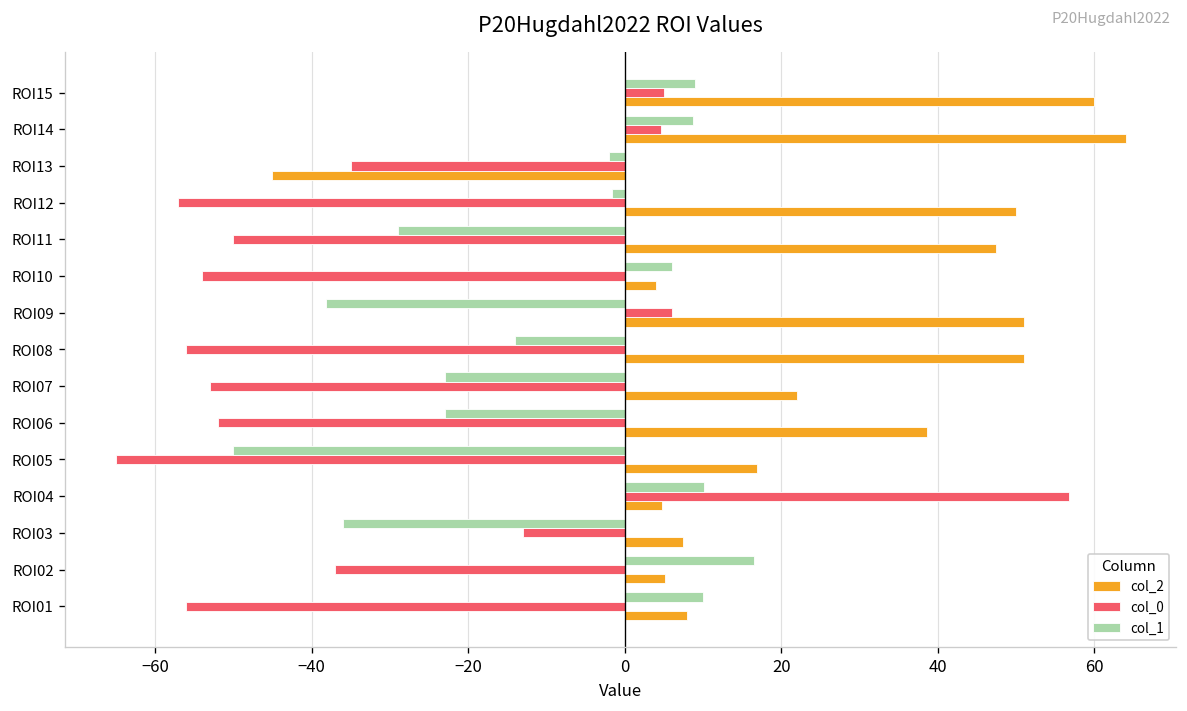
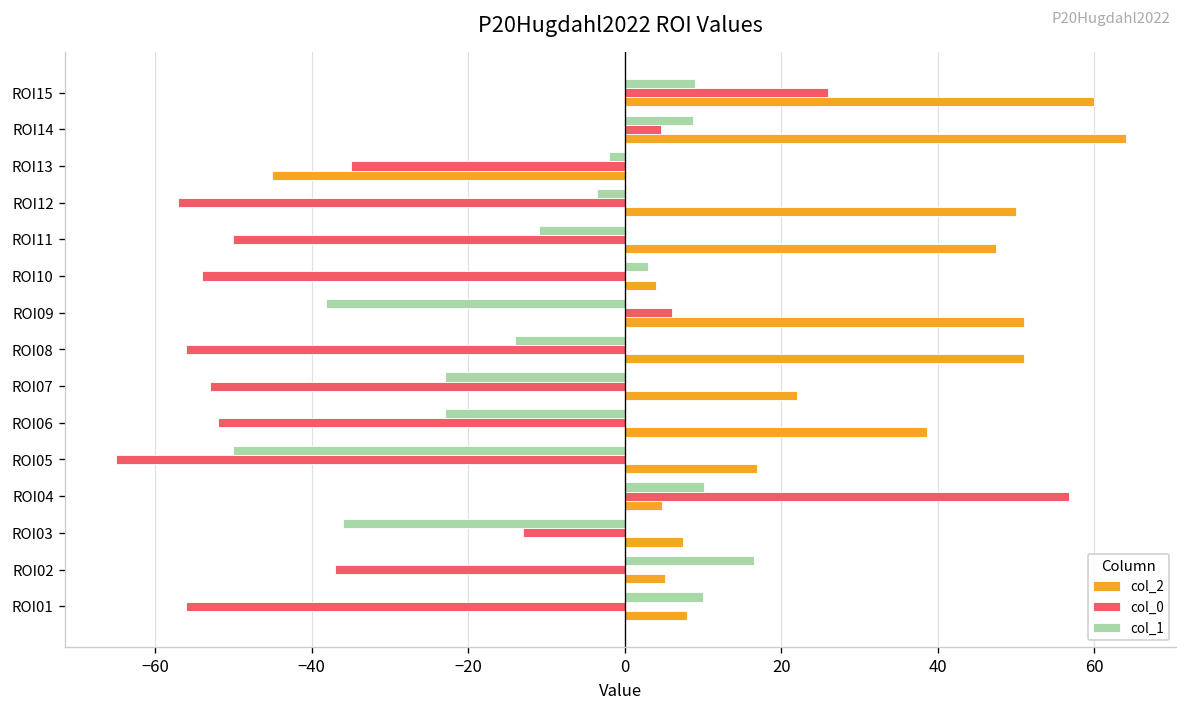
col_0, ROI15: 5 -> 26
col_1, ROI12: -2 -> -4
col_1, ROI11: -29 -> -11
col_1, ROI10: 6 -> 3
